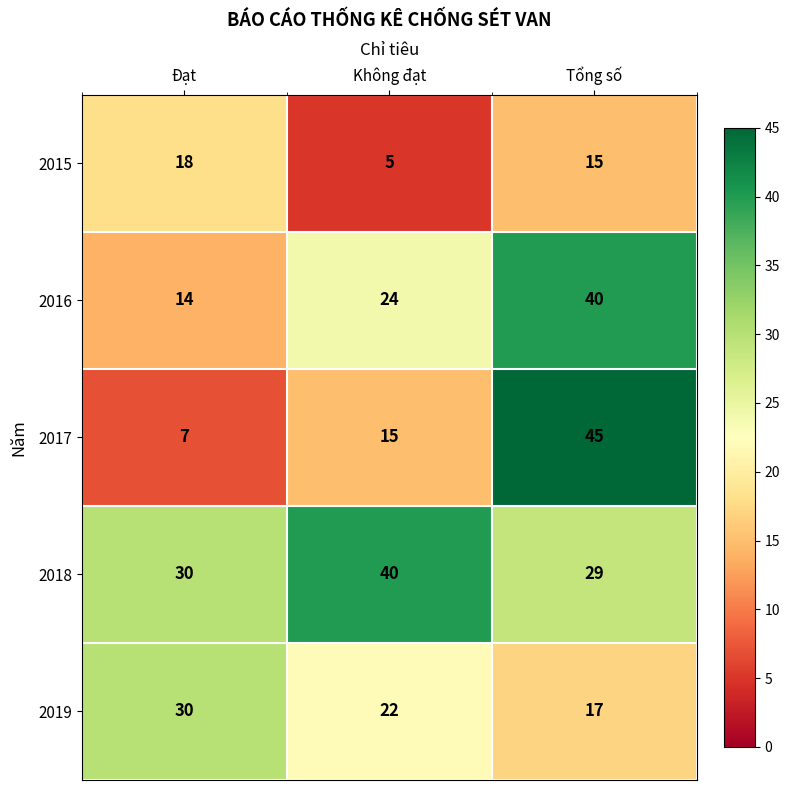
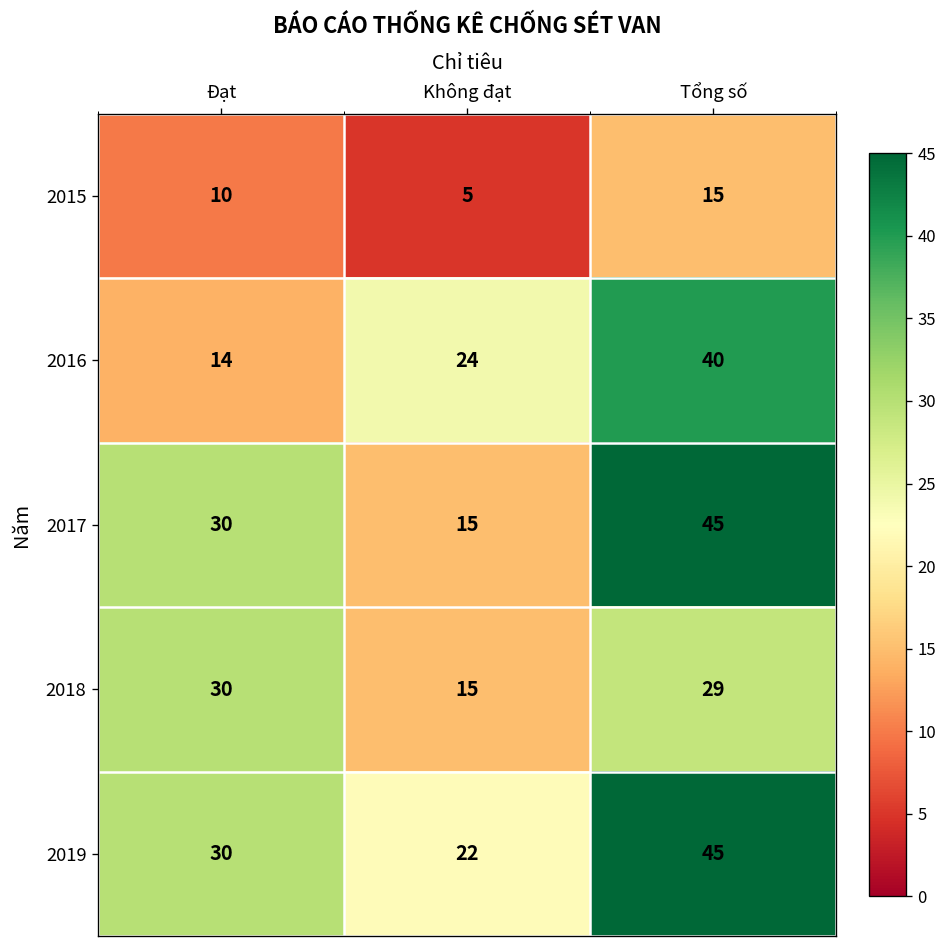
2015, Đạt: 18 -> 10
2017, Đạt: 7 -> 30
2018, Không đạt: 40 -> 15
2019, Tổng số: 17 -> 45
